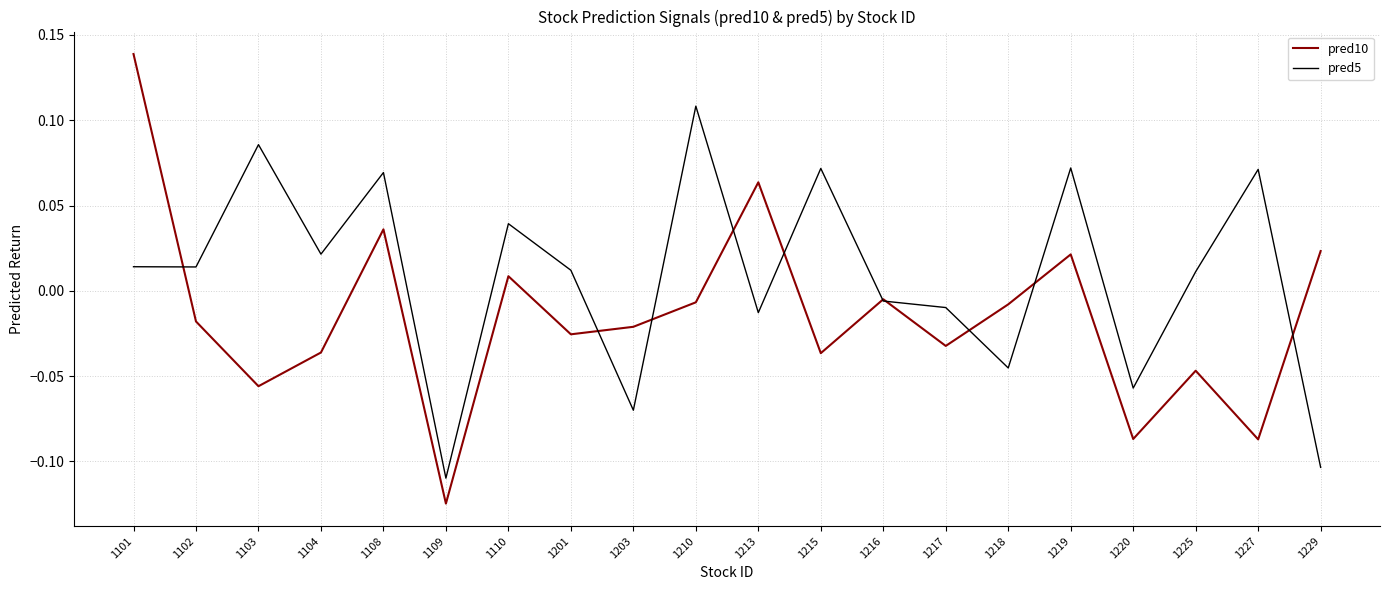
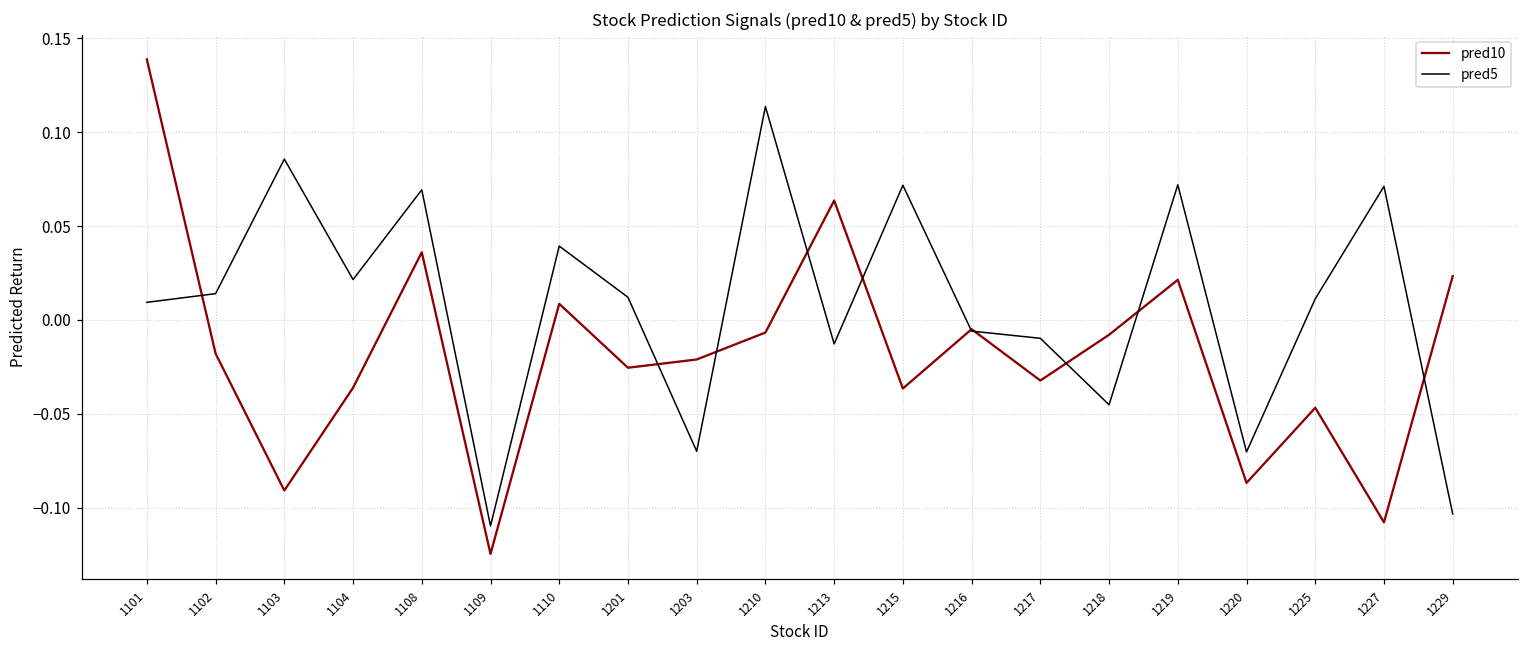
pred5, 1101: 0.014 -> 0.009
pred10, 1103: -0.056 -> -0.091
pred5, 1210: 0.108 -> 0.114
pred5, 1220: -0.057 -> -0.070
pred10, 1227: -0.087 -> -0.108
